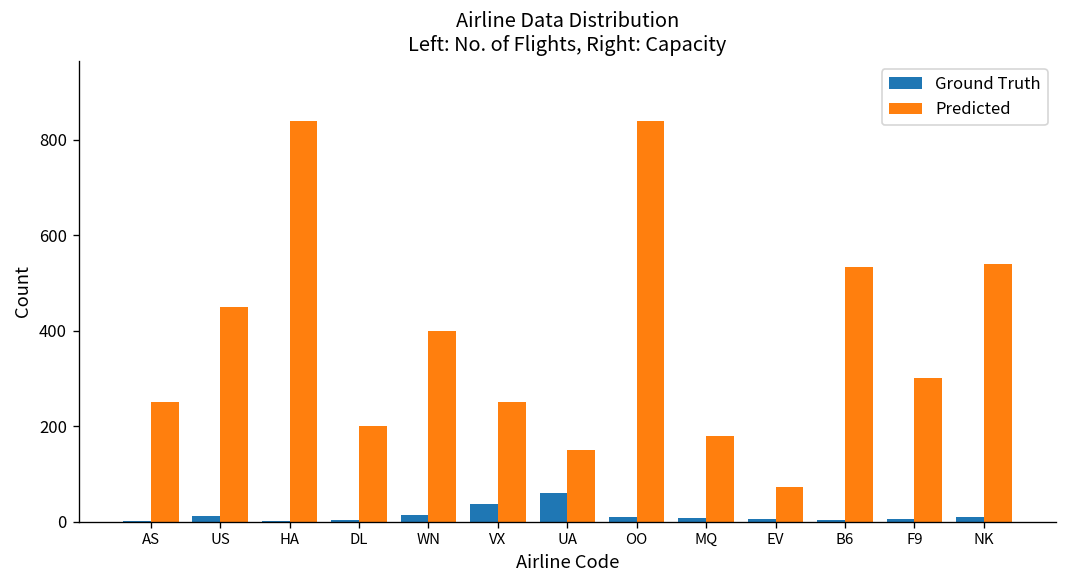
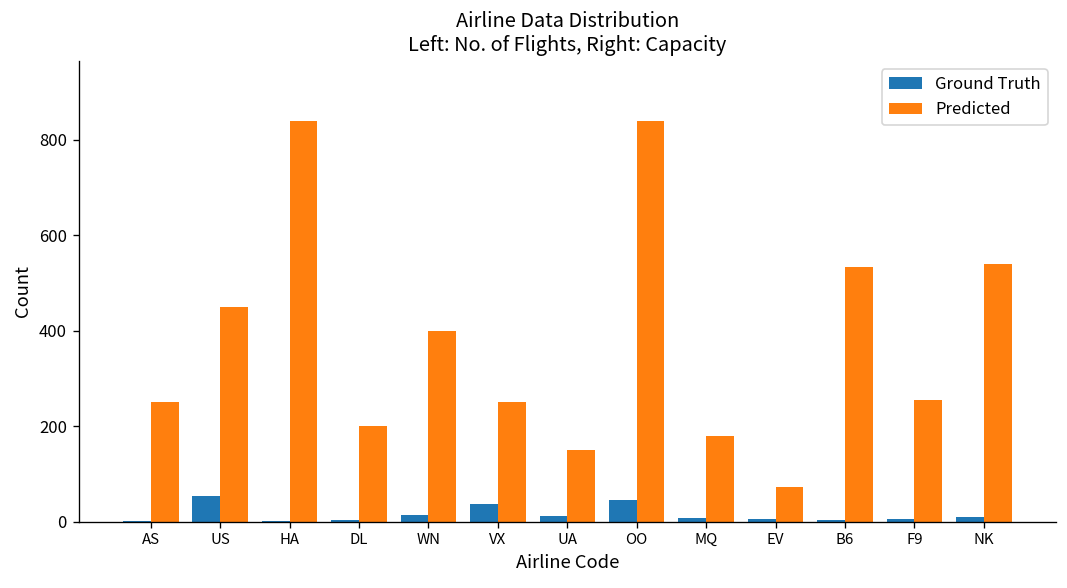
Ground Truth, US: 10 -> 50
Ground Truth, UA: 60 -> 10
Ground Truth, OO: 10 -> 50
Predicted, F9: 300 -> 250
